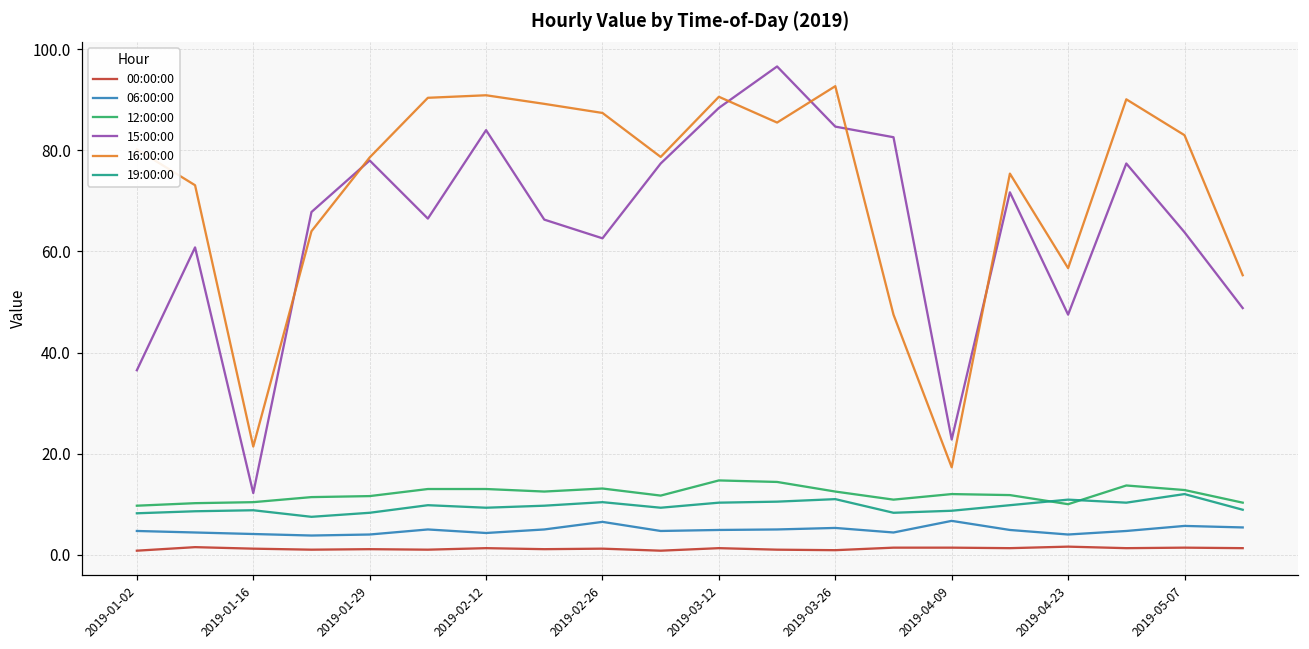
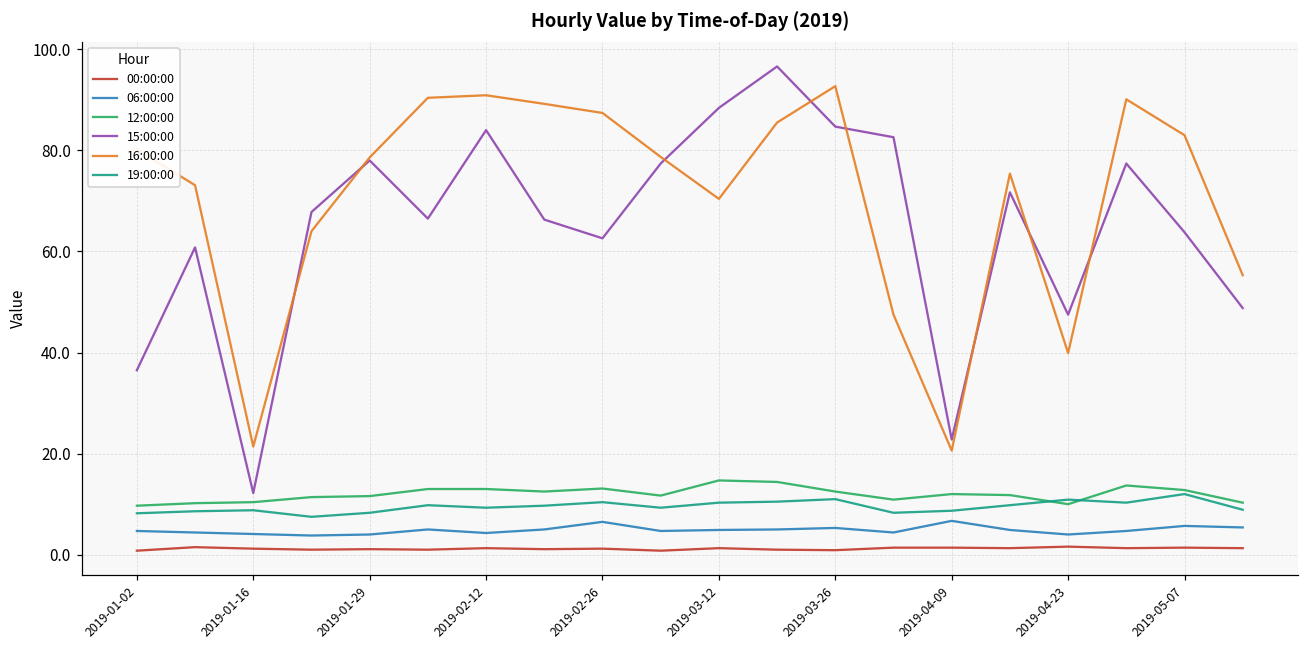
16:00:00, 2019-03-12: 91 -> 70
16:00:00, 2019-04-09: 17 -> 21
16:00:00, 2019-04-23: 57 -> 40
